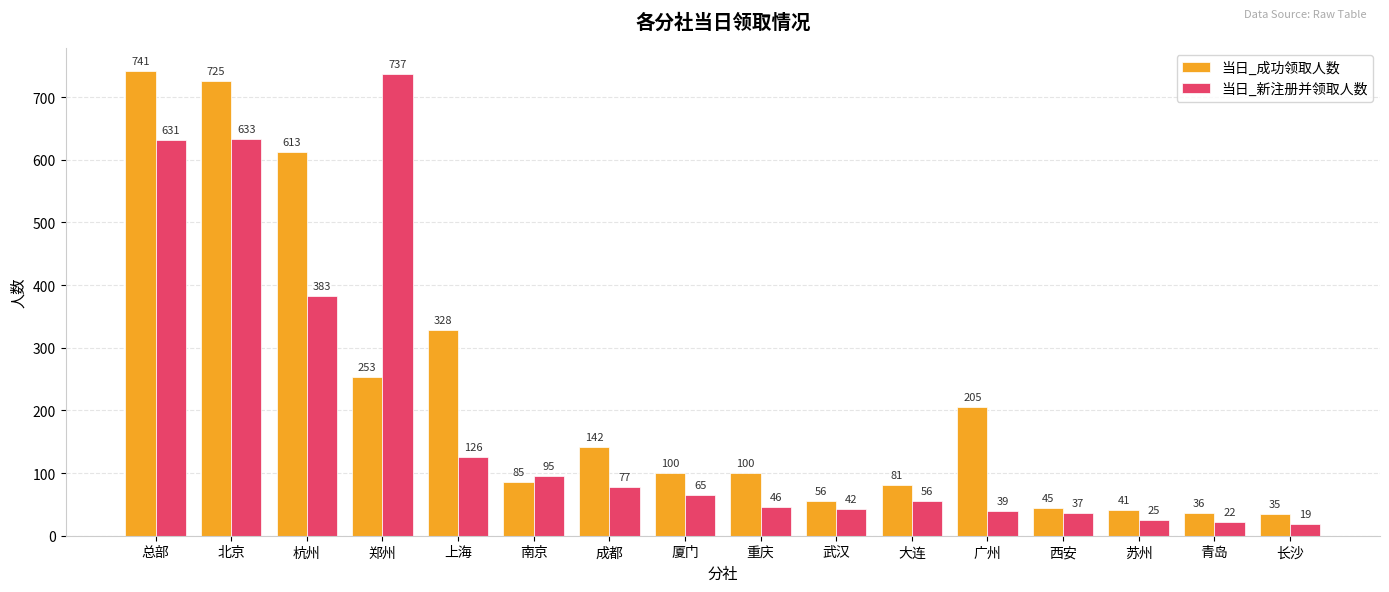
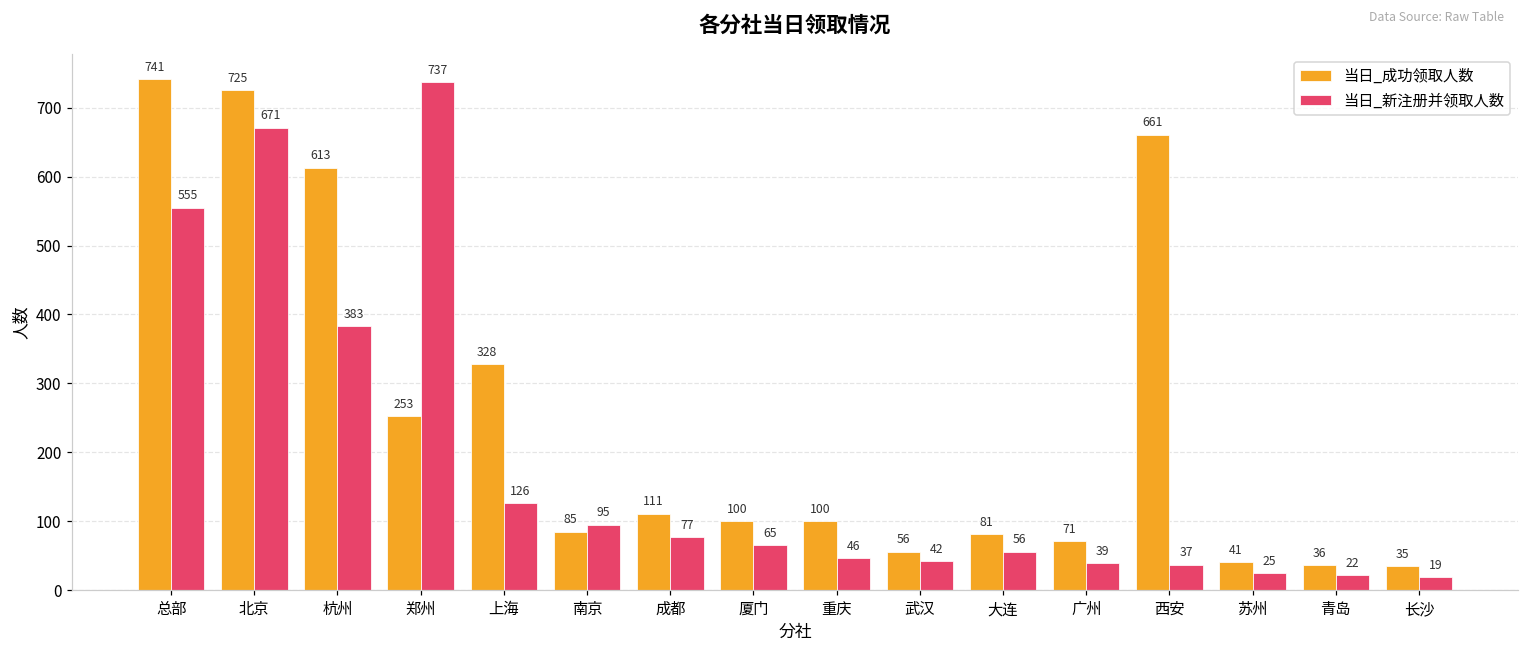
当日_新注册并领取人数, 总部: 631 -> 555
当日_新注册并领取人数, 北京: 633 -> 671
当日_成功领取人数, 成都: 142 -> 111
当日_成功领取人数, 广州: 205 -> 71
当日_成功领取人数, 西安: 45 -> 661
